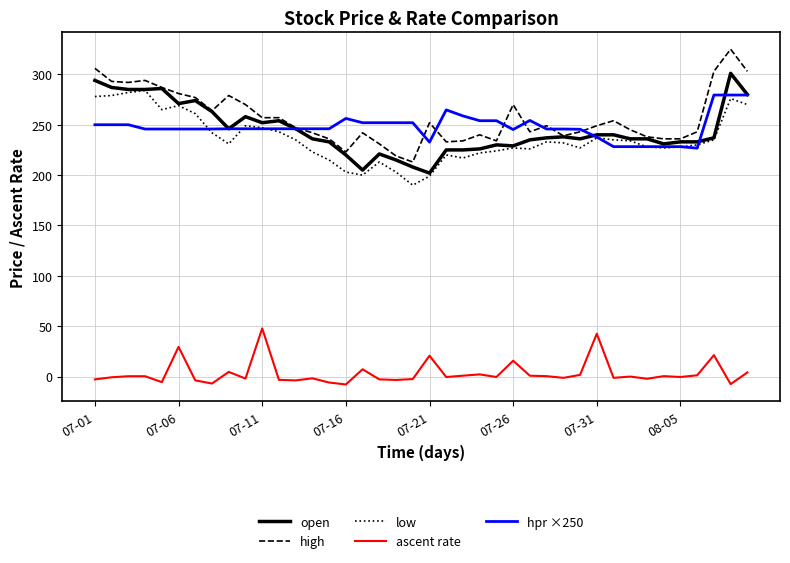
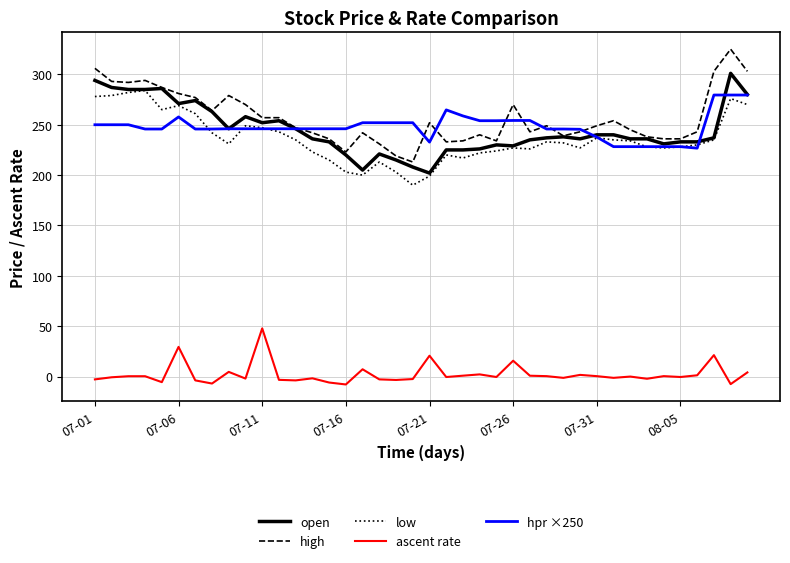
hpr ×250, 07-06: 246 -> 258
hpr ×250, 07-16: 256 -> 246
hpr ×250, 07-26: 245 -> 254
ascent rate, 07-31: 43 -> 0
